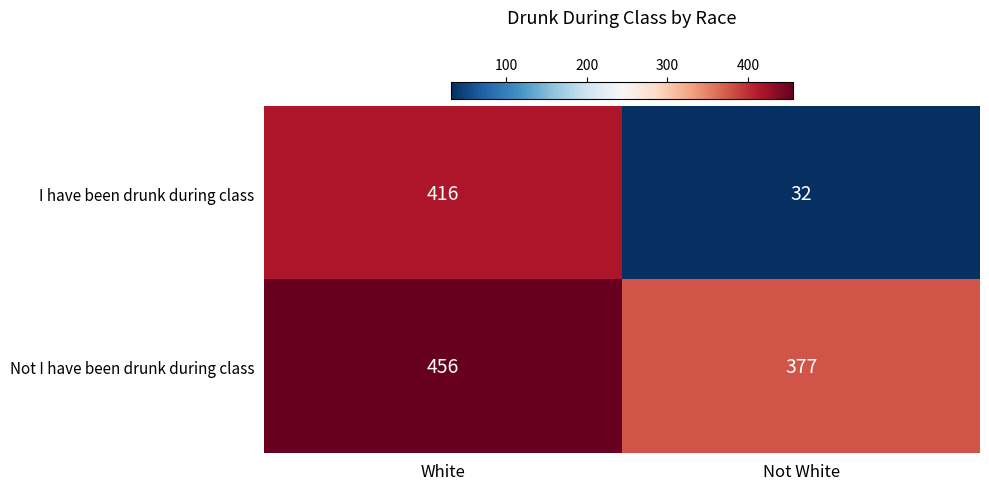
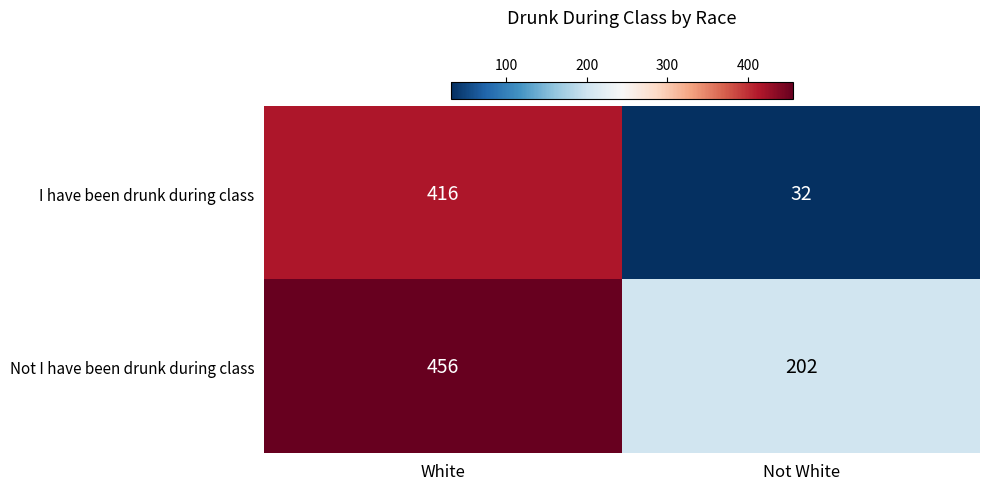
Not I have been drunk during class, Not White: 377 -> 202
